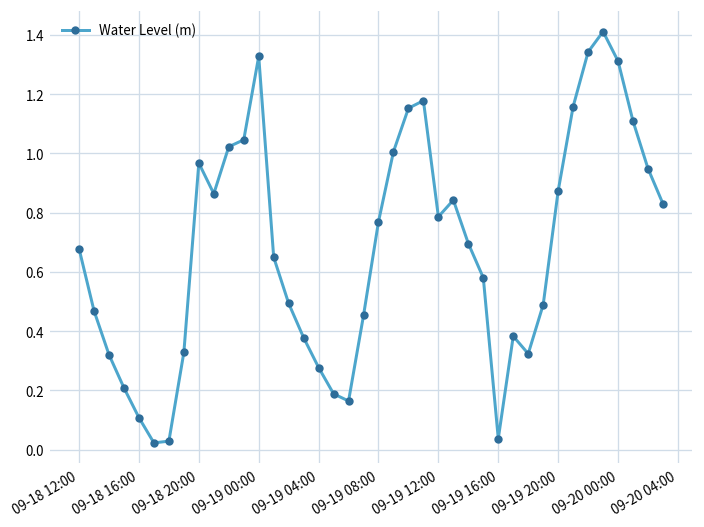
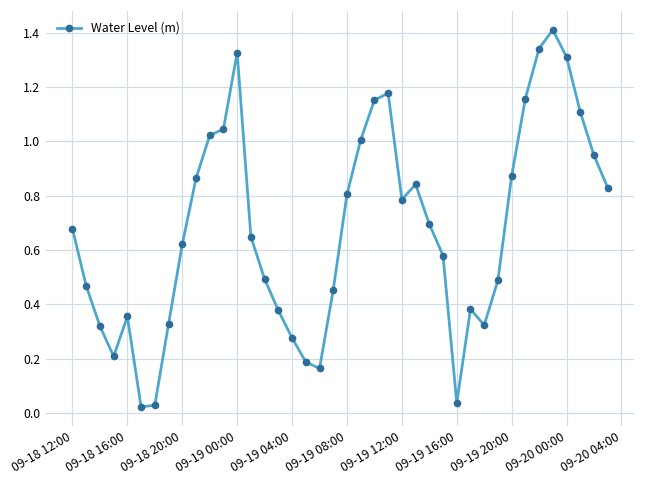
09-18 16:00: 0.11 -> 0.36
09-18 20:00: 0.97 -> 0.62
09-19 08:00: 0.77 -> 0.81
